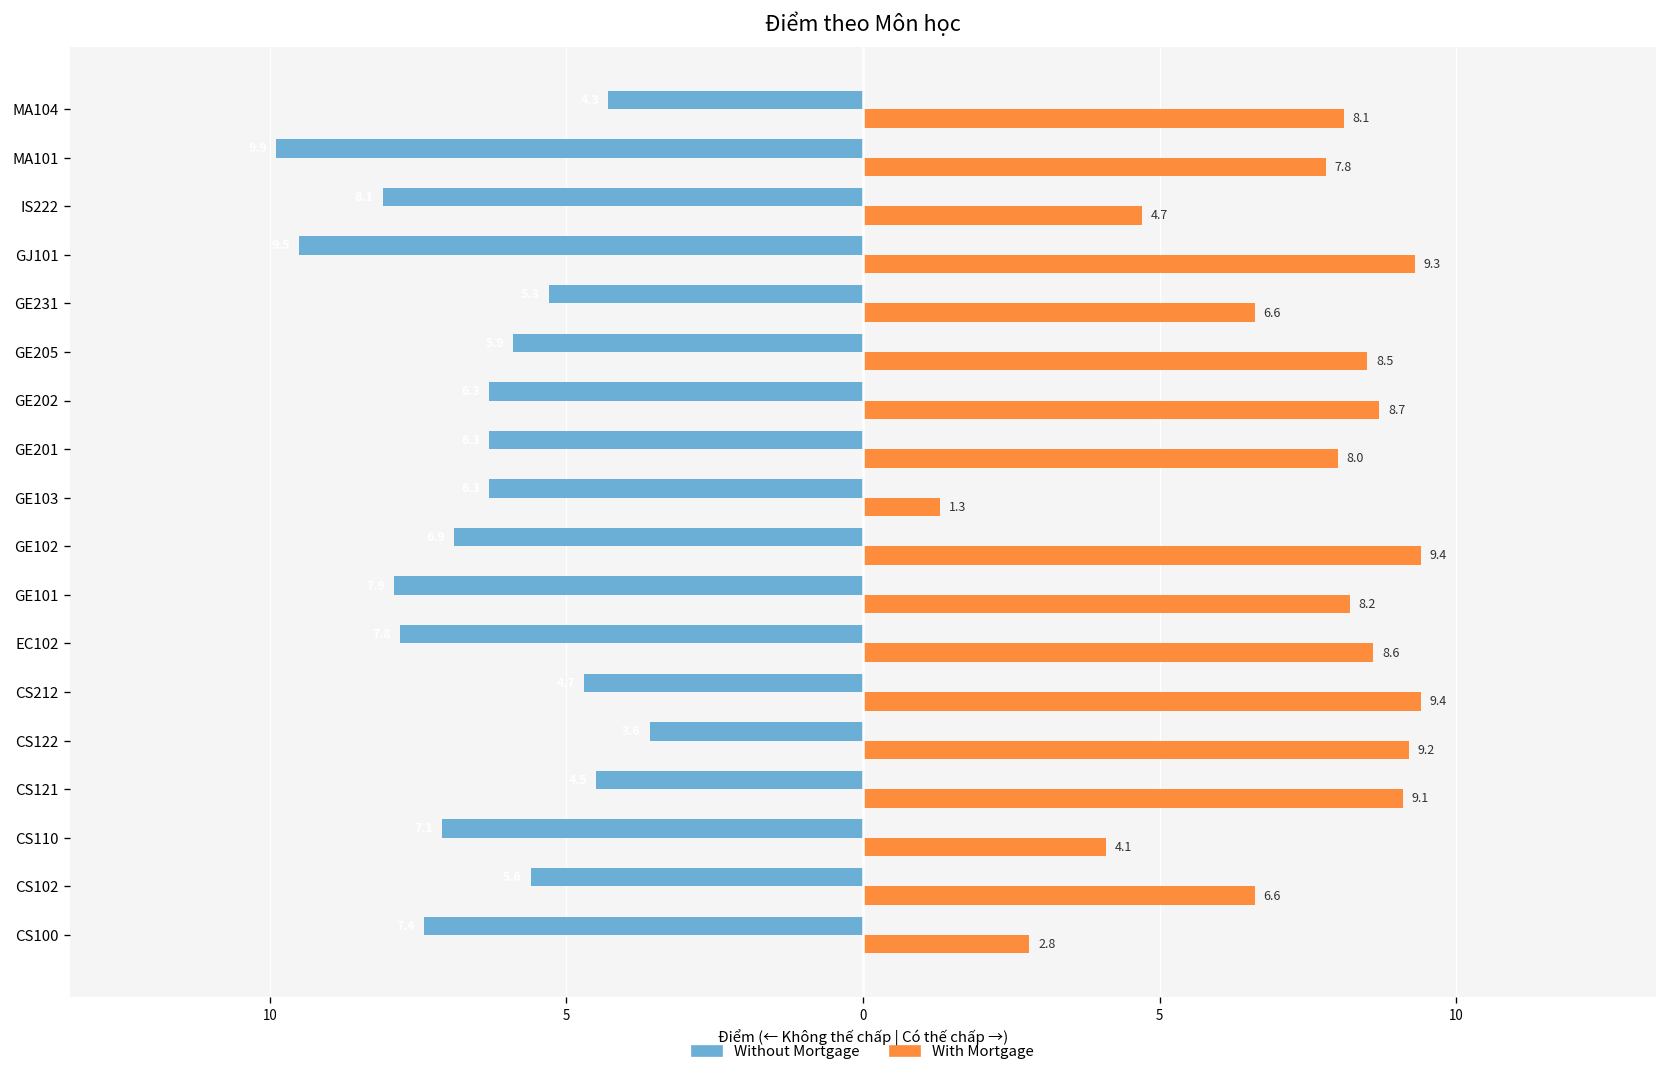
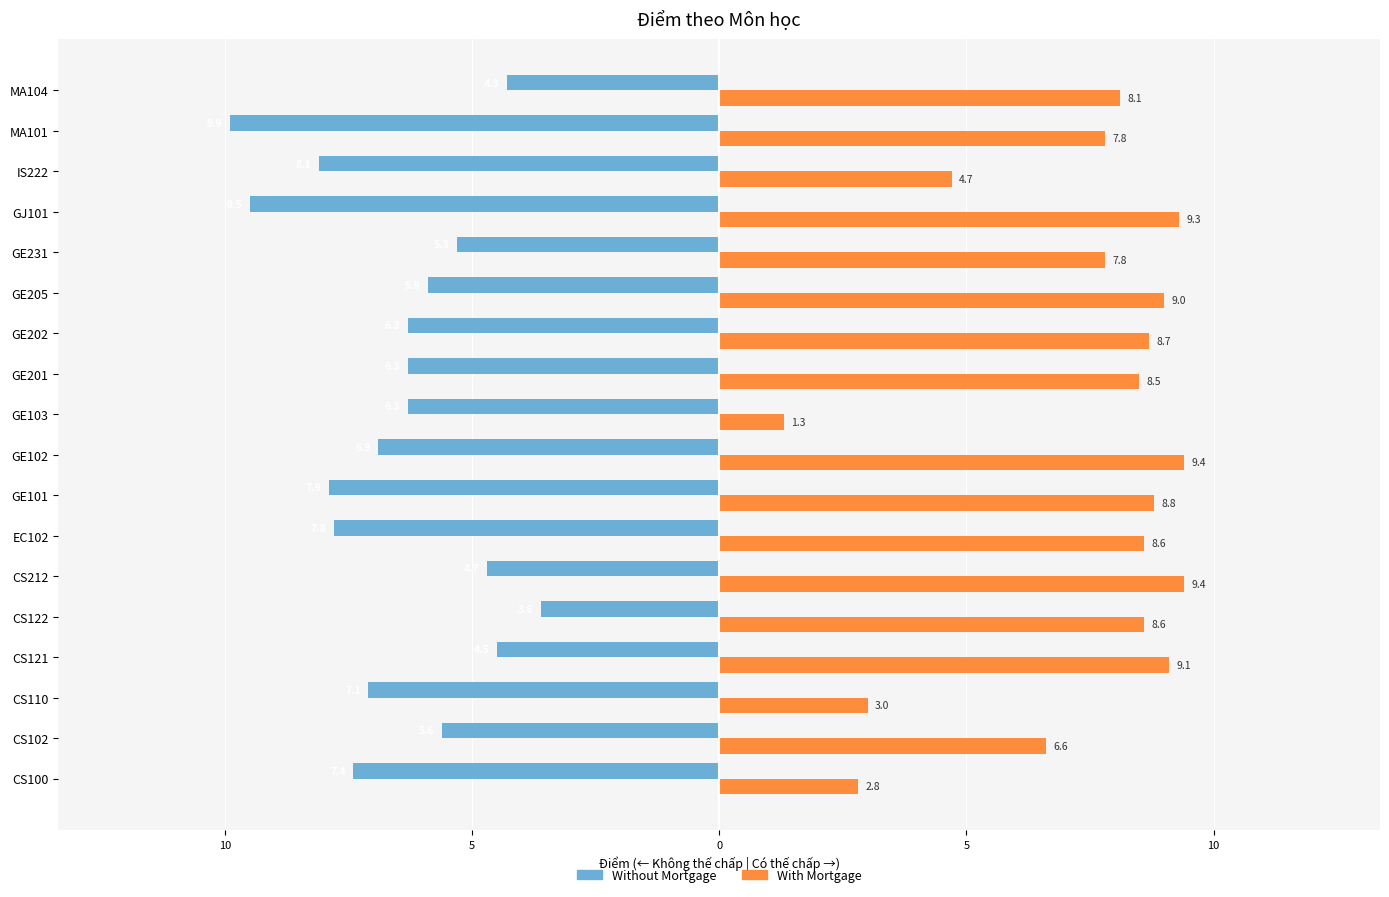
With Mortgage, GE231: 6.6 -> 7.8
With Mortgage, GE205: 8.5 -> 9.0
With Mortgage, GE201: 8.0 -> 8.5
With Mortgage, GE101: 8.2 -> 8.8
With Mortgage, CS122: 9.2 -> 8.6
With Mortgage, CS110: 4.1 -> 3.0
